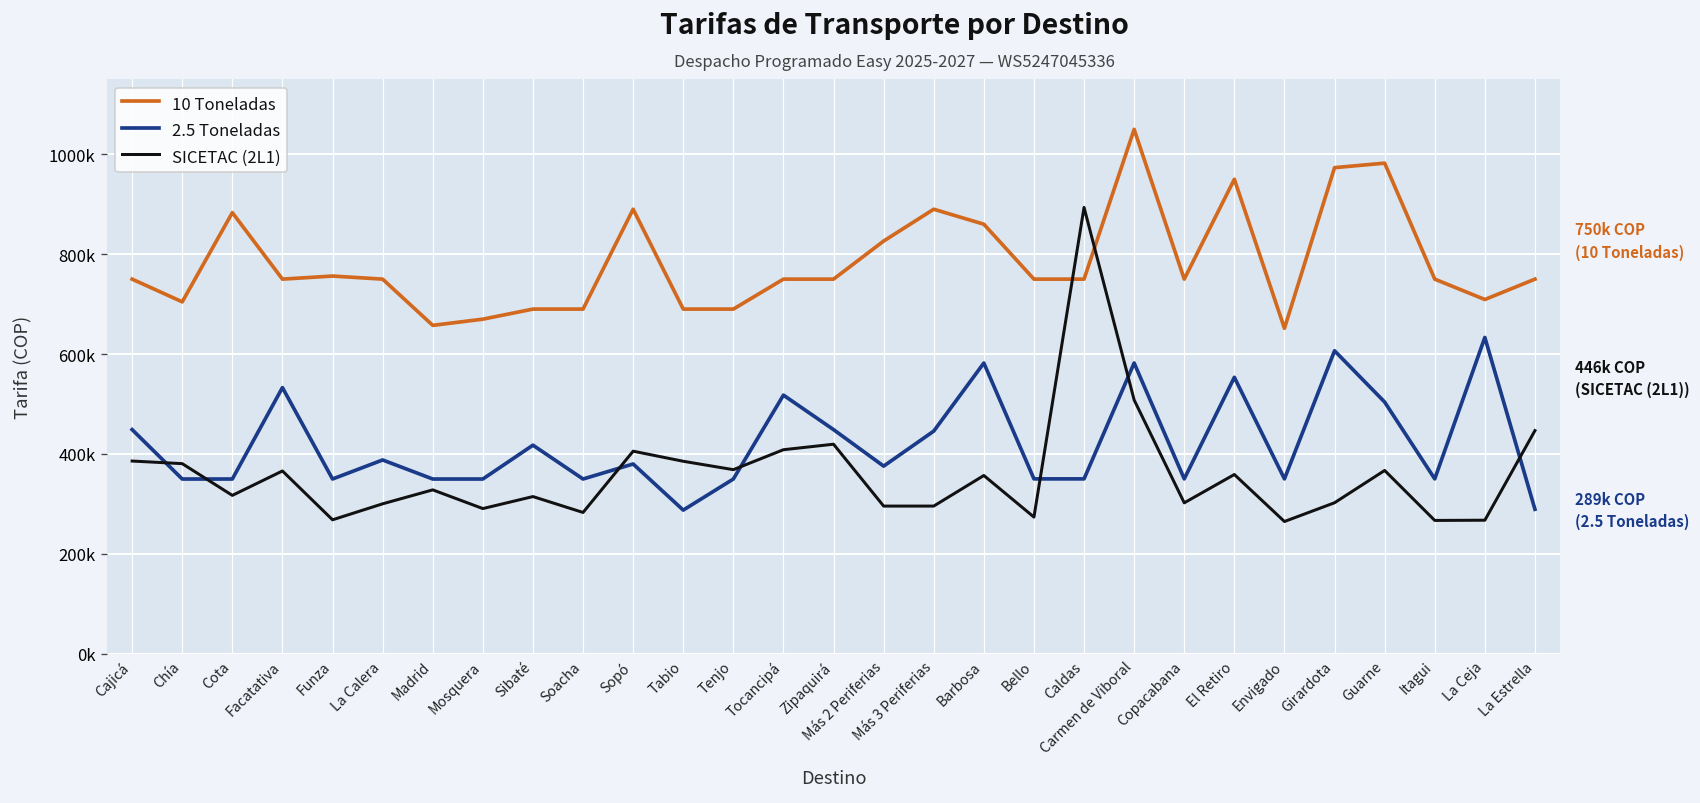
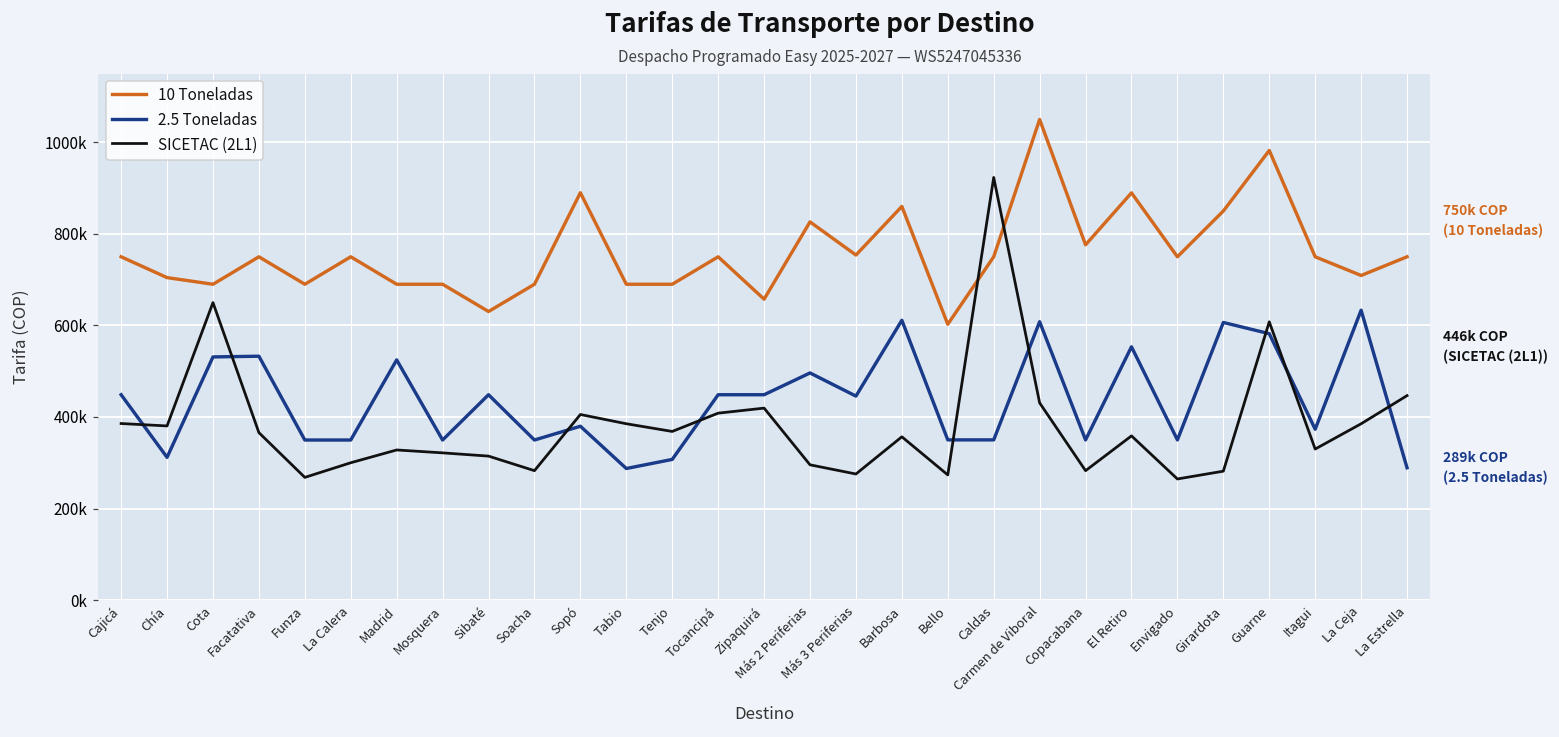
2.5 Toneladas, Chía: 350000 -> 310000
10 Toneladas, Cota: 880000 -> 690000
2.5 Toneladas, Cota: 350000 -> 530000
SICETAC (2L1), Cota: 320000 -> 650000
10 Toneladas, Funza: 760000 -> 690000
2.5 Toneladas, La Calera: 390000 -> 350000
10 Toneladas, Madrid: 660000 -> 690000
2.5 Toneladas, Madrid: 350000 -> 520000
10 Toneladas, Mosquera: 670000 -> 690000
SICETAC (2L1), Mosquera: 290000 -> 320000
10 Toneladas, Sibaté: 690000 -> 630000
2.5 Toneladas, Sibaté: 420000 -> 450000
2.5 Toneladas, Tenjo: 350000 -> 310000
2.5 Toneladas, Tocancipá: 520000 -> 450000
10 Toneladas, Zipaquirá: 750000 -> 660000
2.5 Toneladas, Más 2 Periferias: 380000 -> 500000
10 Toneladas, Más 3 Periferias: 890000 -> 750000
SICETAC (2L1), Más 3 Periferias: 300000 -> 280000
2.5 Toneladas, Barbosa: 580000 -> 610000
10 Toneladas, Bello: 750000 -> 600000
SICETAC (2L1), Caldas: 890000 -> 920000
2.5 Toneladas, Carmen de Viboral: 580000 -> 610000
SICETAC (2L1), Carmen de Viboral: 510000 -> 430000
10 Toneladas, Copacabana: 750000 -> 780000
SICETAC (2L1), Copacabana: 300000 -> 280000
10 Toneladas, El Retiro: 950000 -> 890000
10 Toneladas, Envigado: 650000 -> 750000
10 Toneladas, Girardota: 970000 -> 850000
SICETAC (2L1), Girardota: 300000 -> 280000
2.5 Toneladas, Guarne: 500000 -> 580000
SICETAC (2L1), Guarne: 370000 -> 610000
2.5 Toneladas, Itagui: 350000 -> 370000
SICETAC (2L1), Itagui: 270000 -> 330000
SICETAC (2L1), La Ceja: 270000 -> 390000
